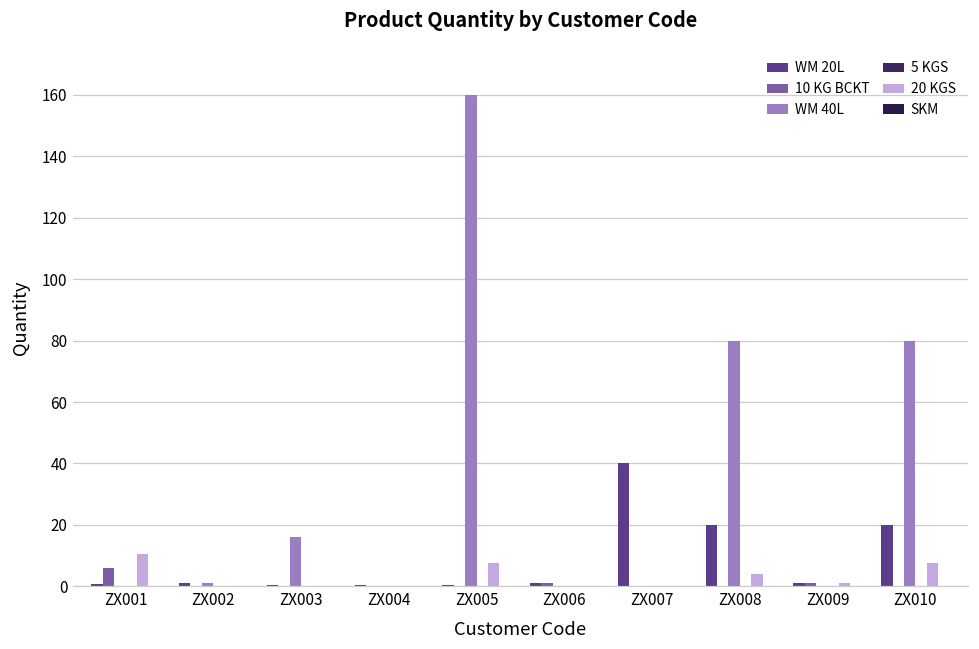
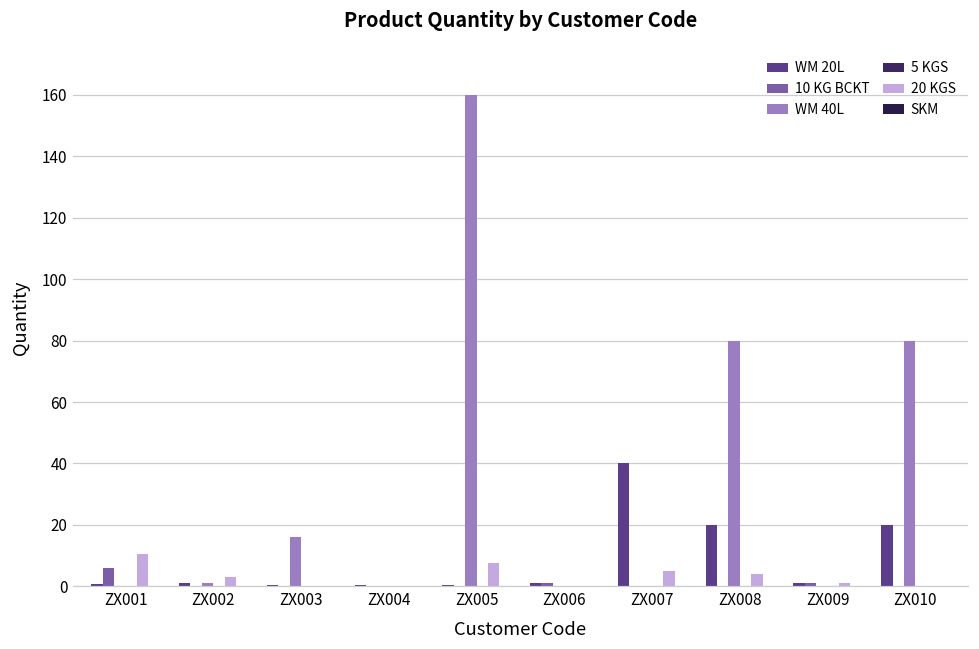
20 KGS, ZX002: 0 -> 3
20 KGS, ZX007: 0 -> 5
20 KGS, ZX010: 8 -> 0
